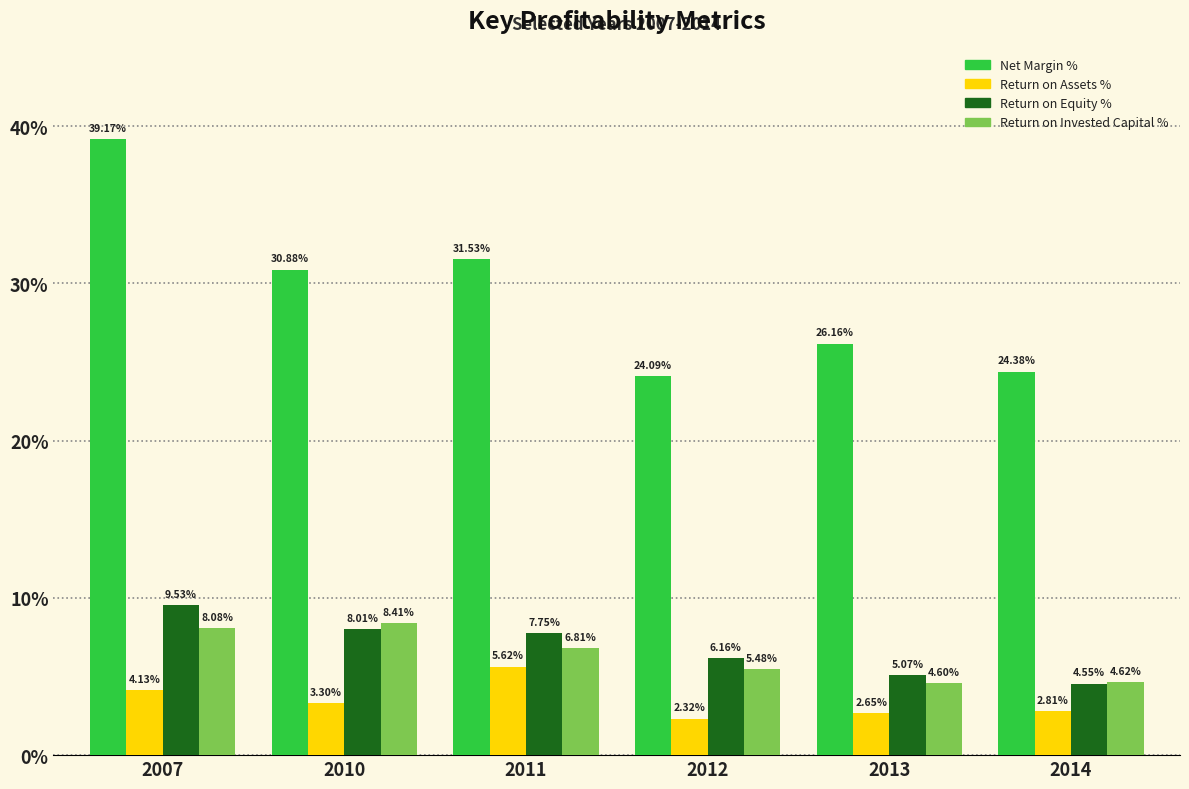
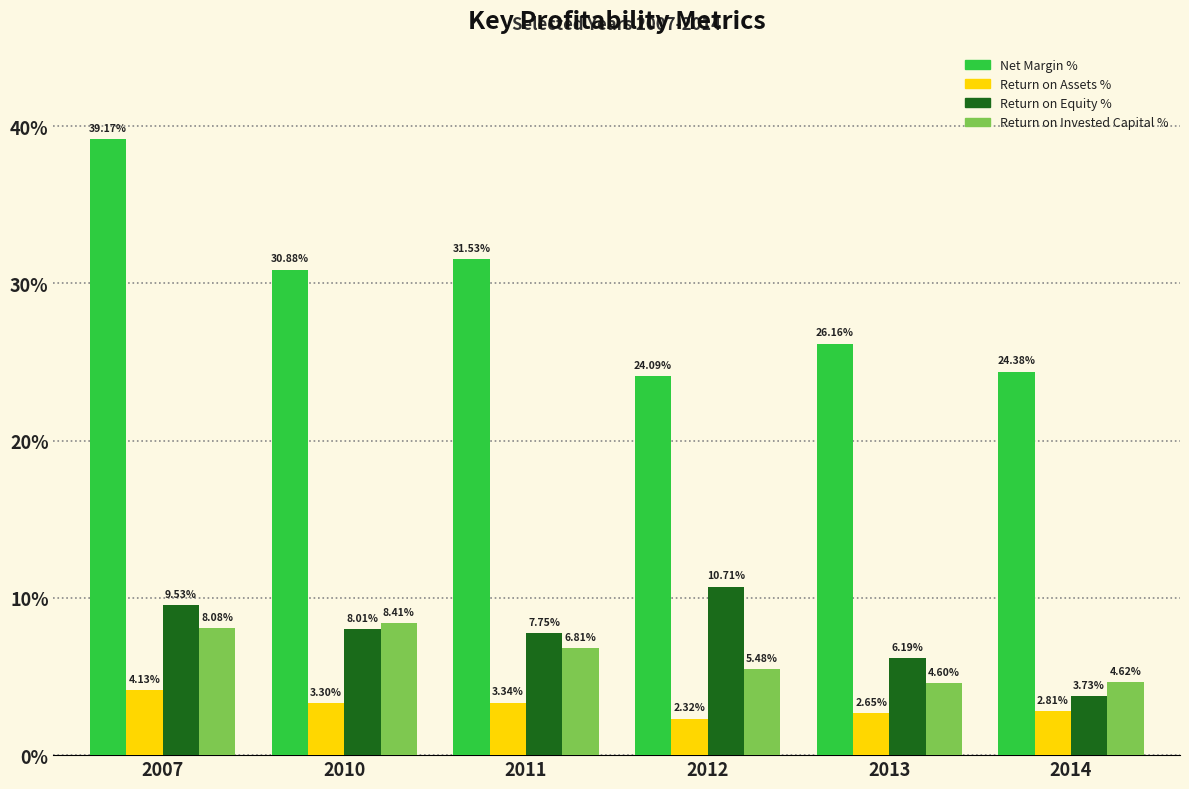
Return on Assets %, 2011: 5.62% -> 3.34%
Return on Equity %, 2012: 6.16% -> 10.71%
Return on Equity %, 2013: 5.07% -> 6.19%
Return on Equity %, 2014: 4.55% -> 3.73%
